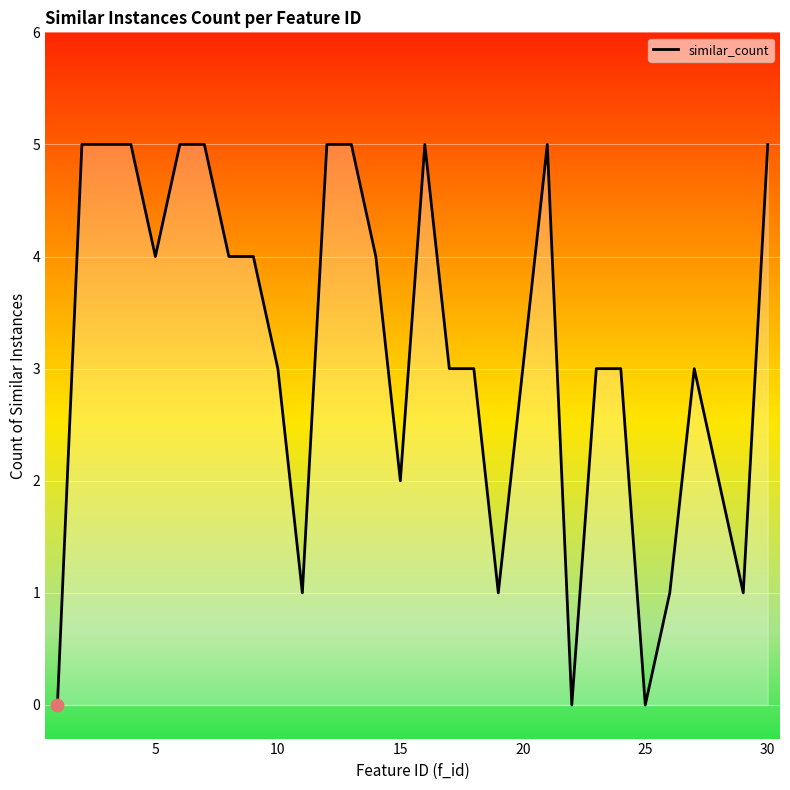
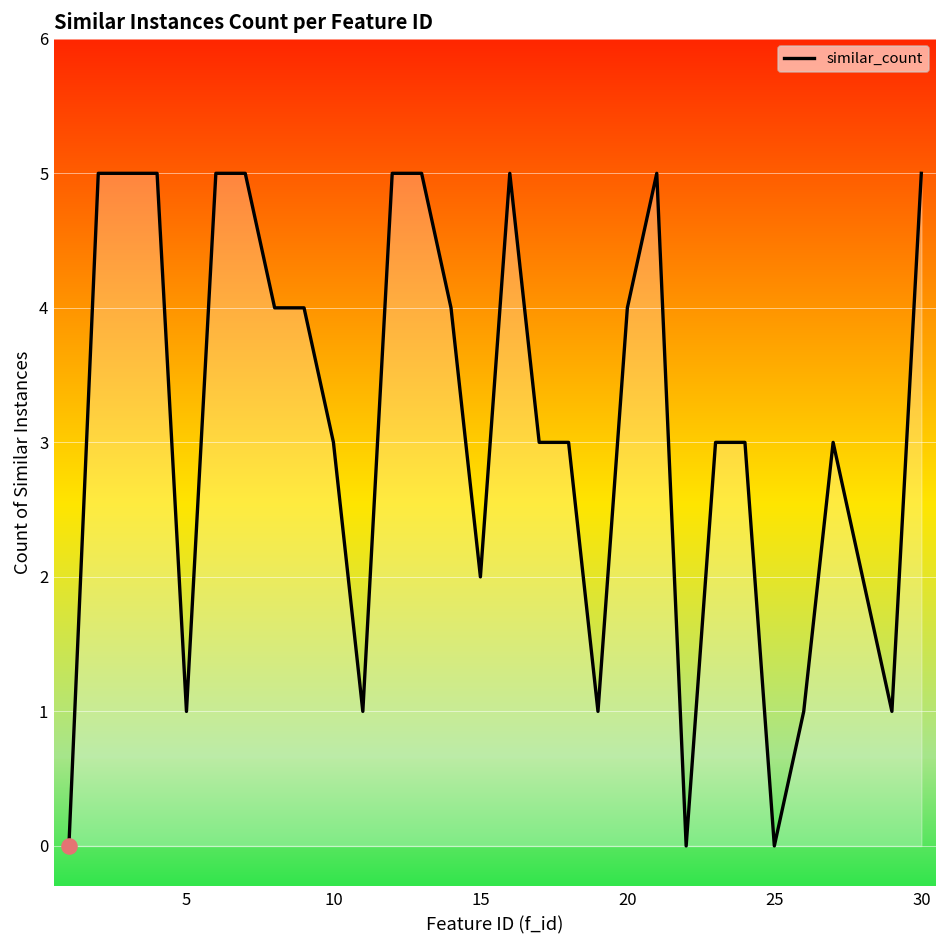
similar_count, 5: 4 -> 1
similar_count, 20: 3 -> 4
